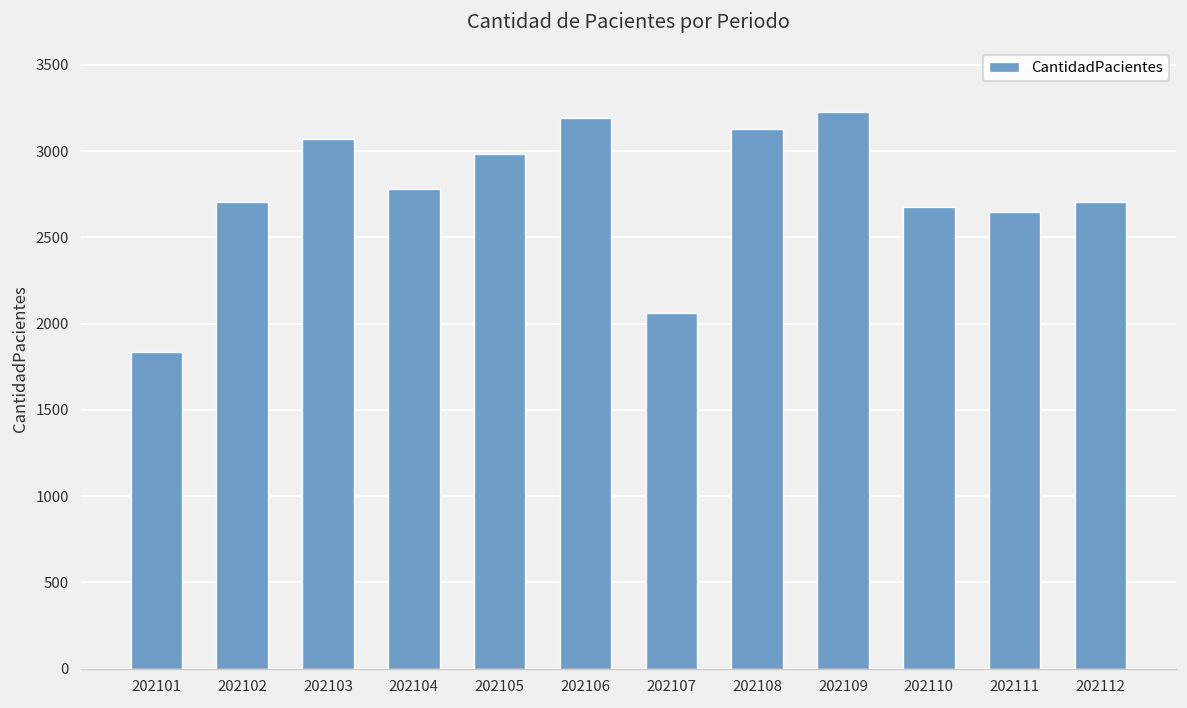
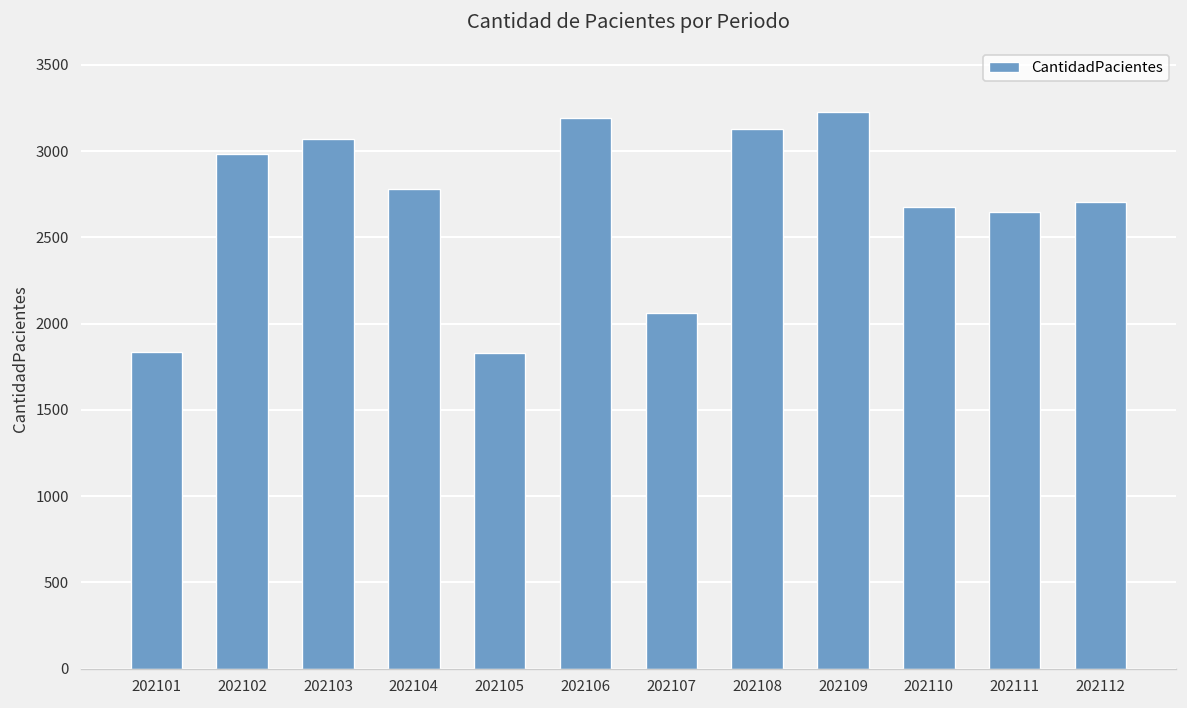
202102: 2710 -> 2990
202105: 2980 -> 1830
